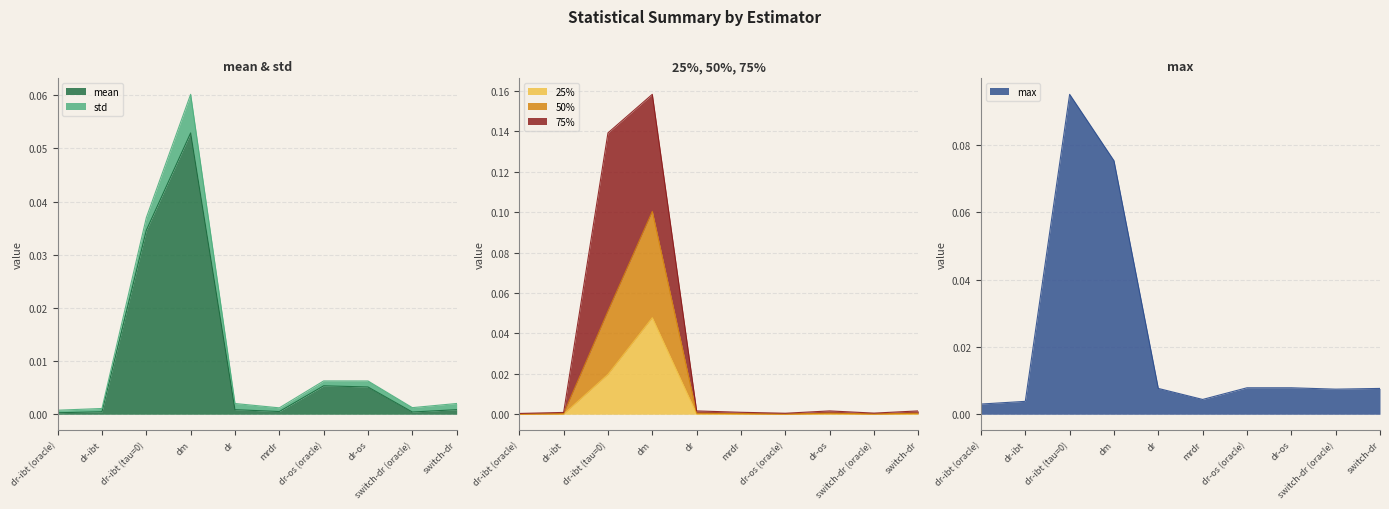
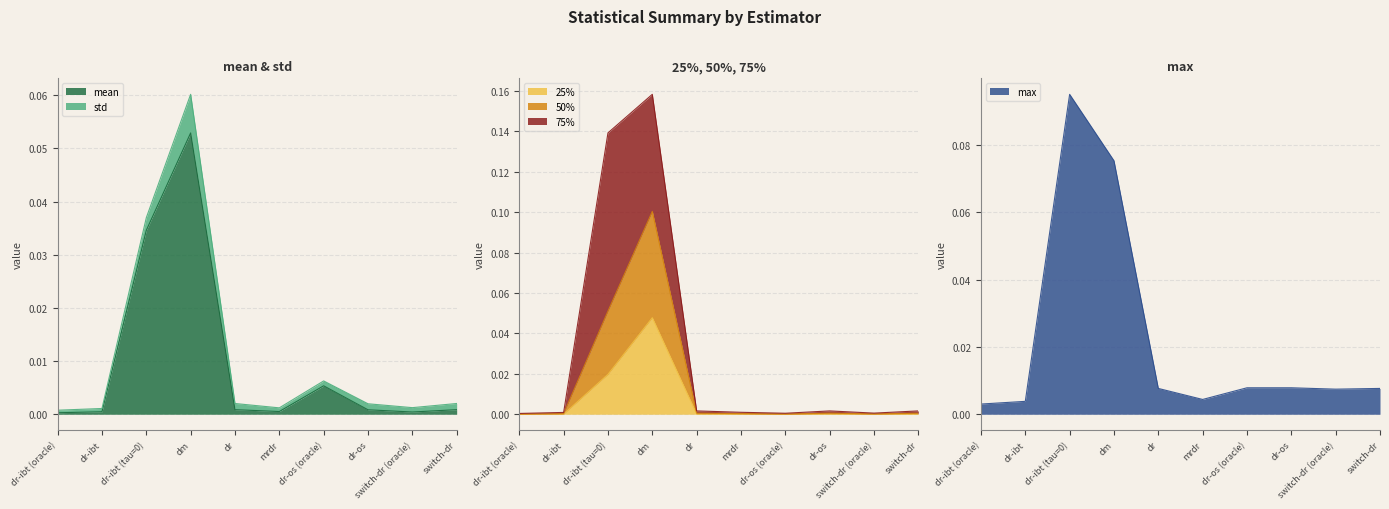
mean & std, mean, dr-os: 0.005 -> 0.001
